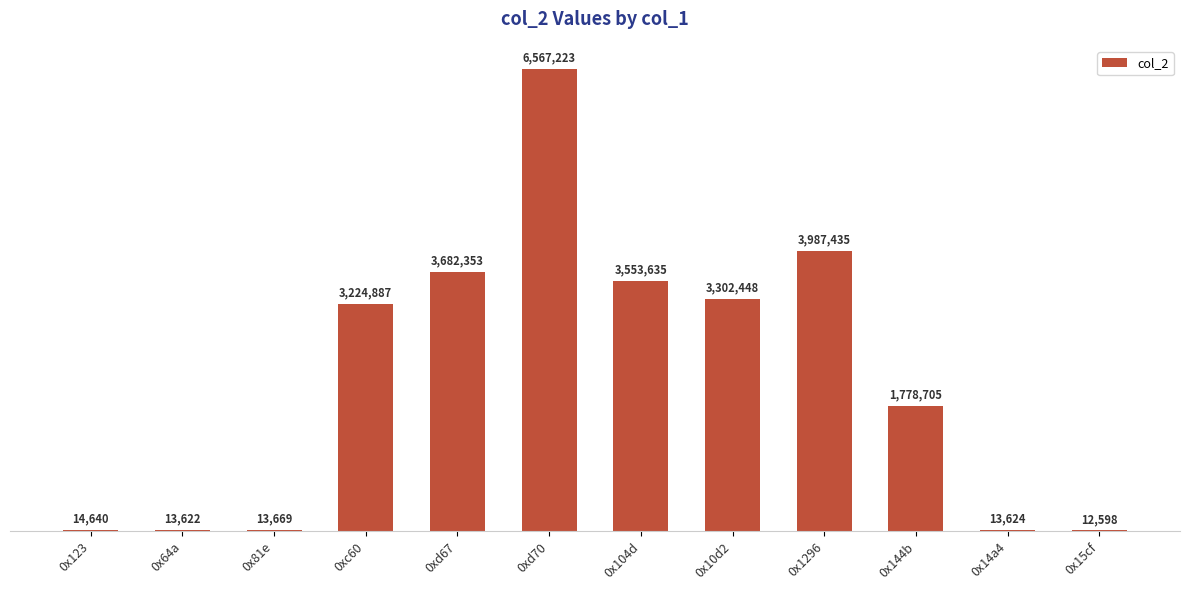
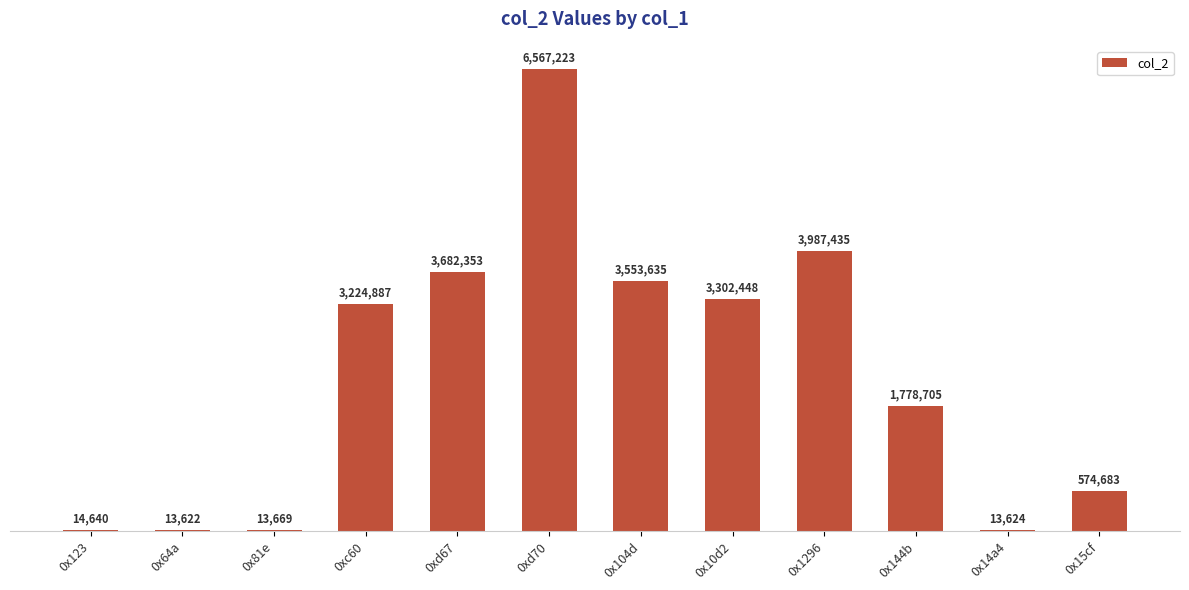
0x15cf: 12,598 -> 574,683
